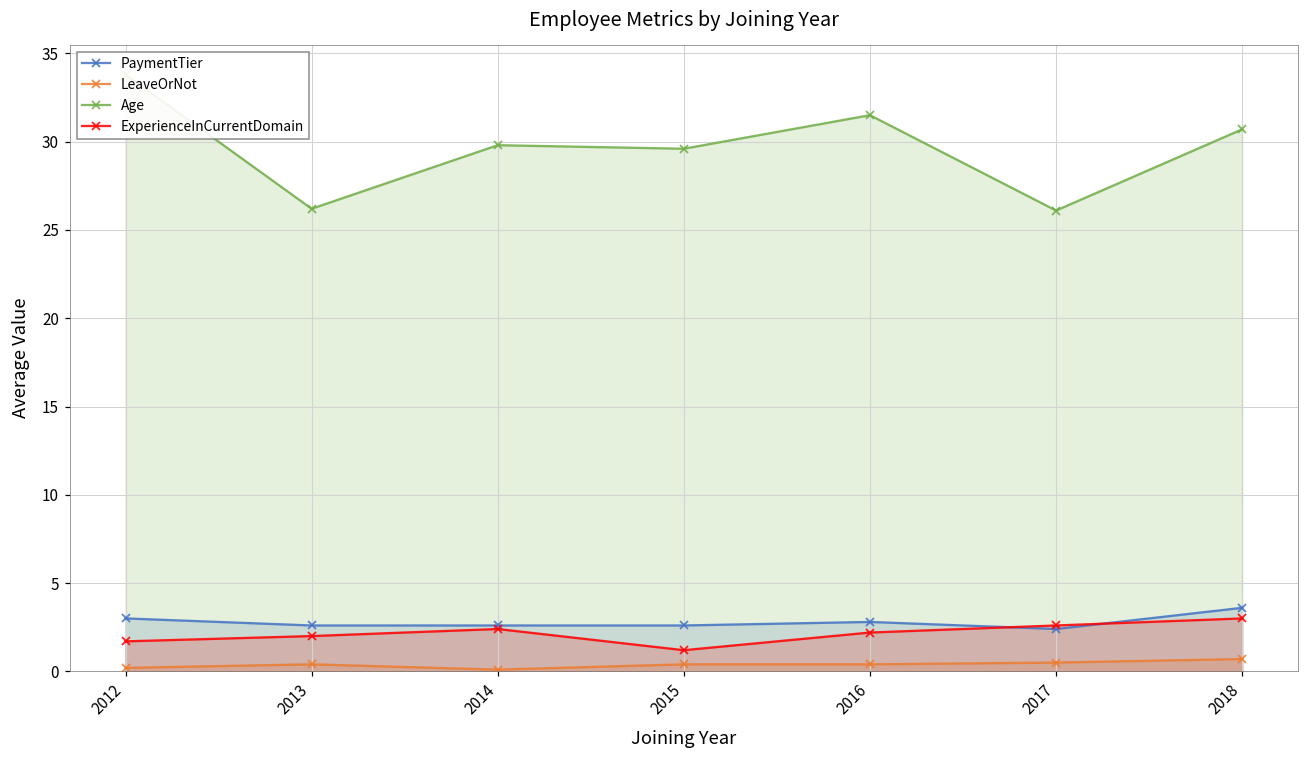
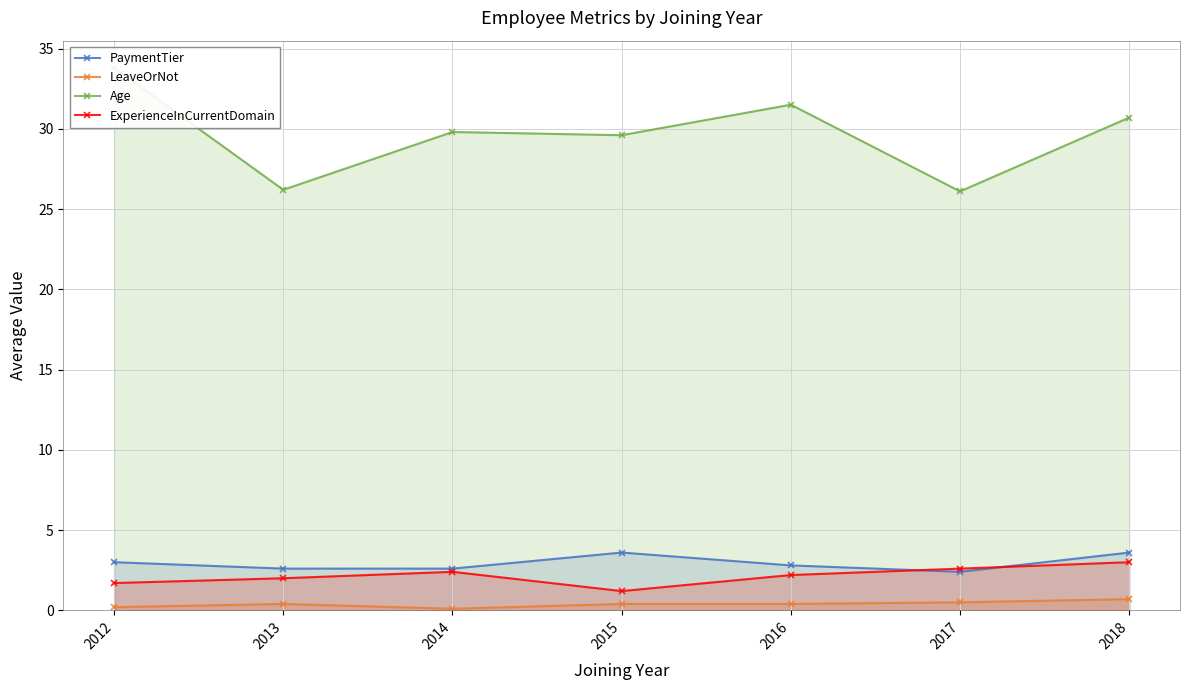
PaymentTier, 2015: 2.6 -> 3.6
